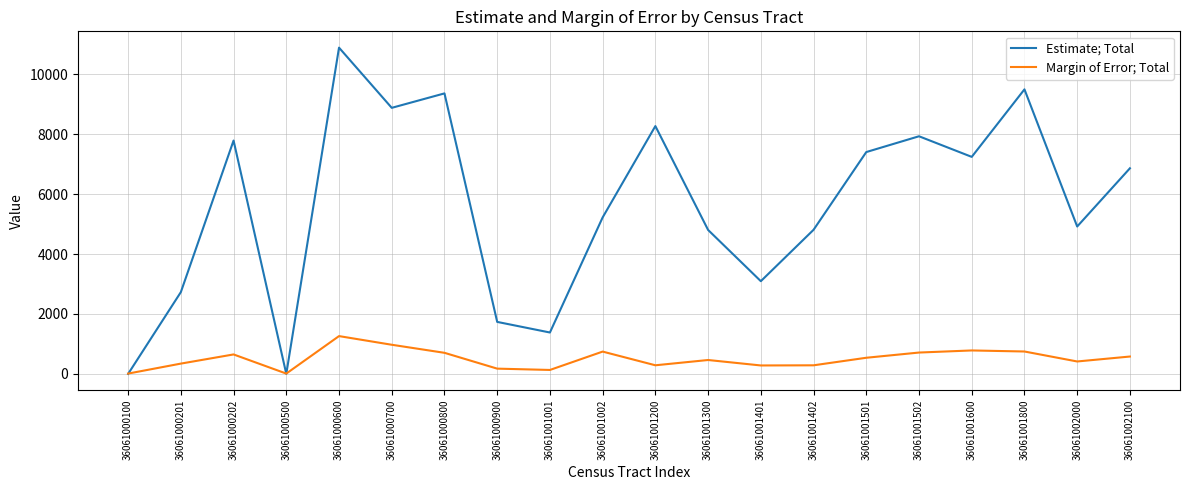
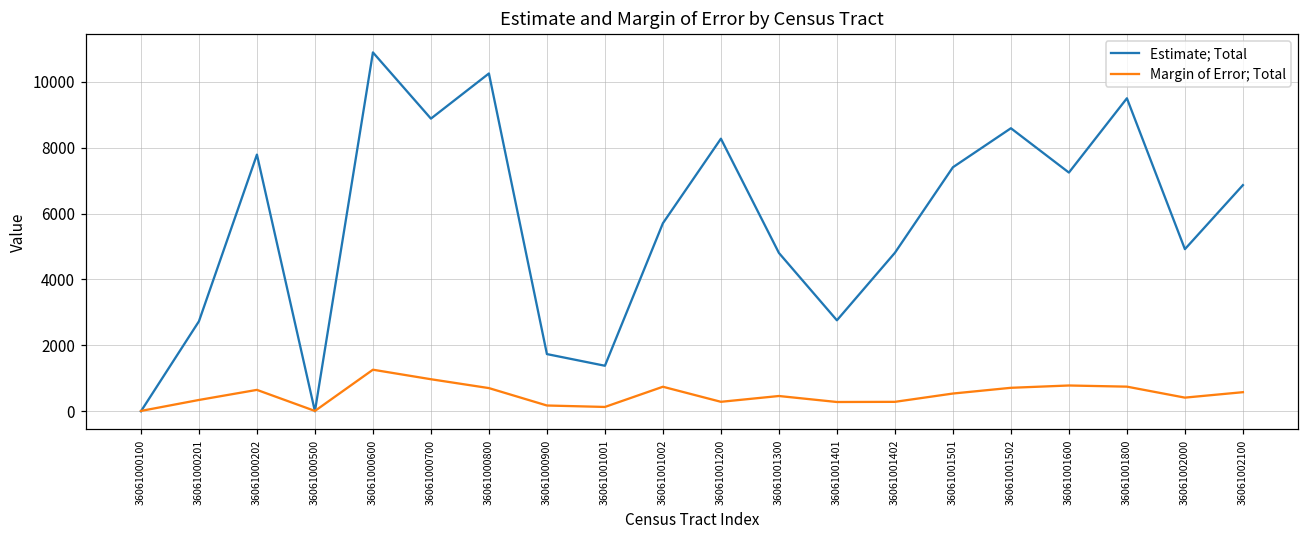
Estimate; Total, 36061000800: 9400 -> 10300
Estimate; Total, 36061001002: 5200 -> 5700
Estimate; Total, 36061001401: 3100 -> 2800
Estimate; Total, 36061001502: 7900 -> 8600
